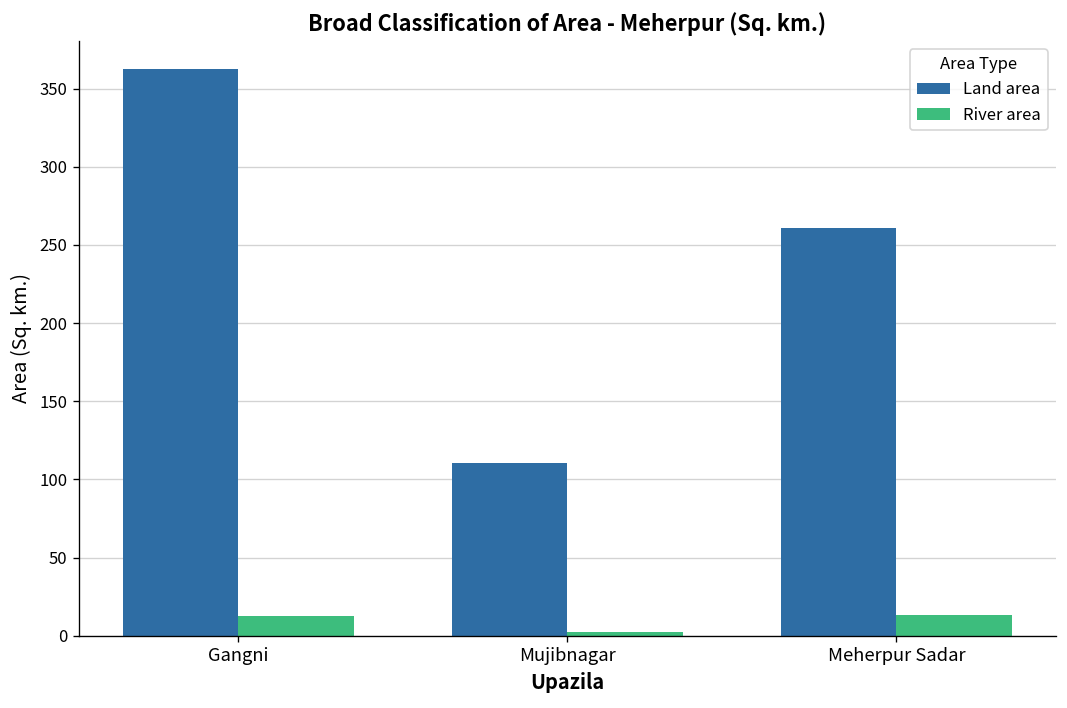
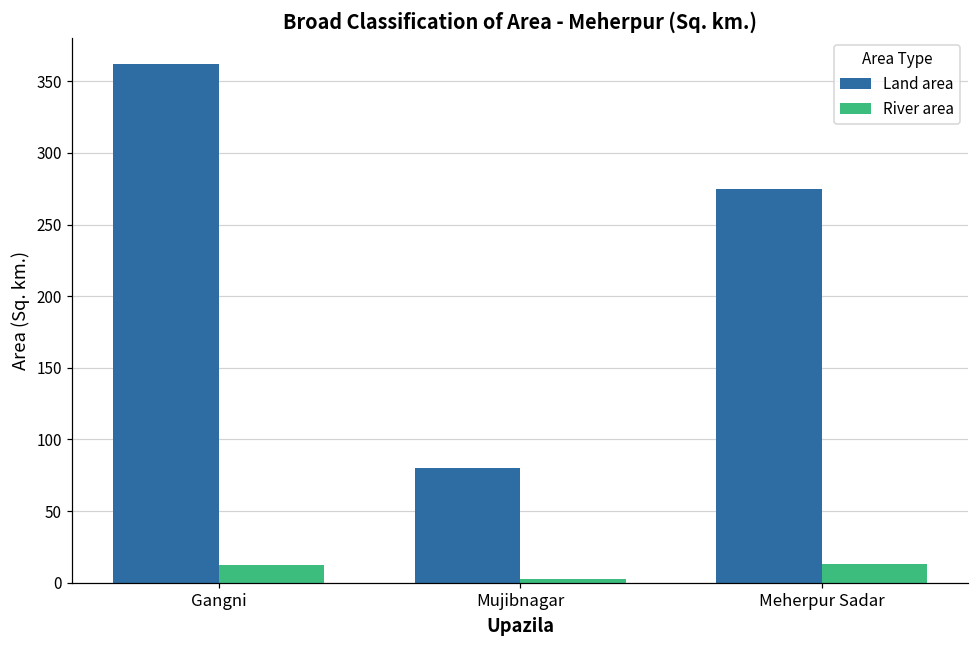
Land area, Mujibnagar: 110 -> 80
Land area, Meherpur Sadar: 261 -> 275
